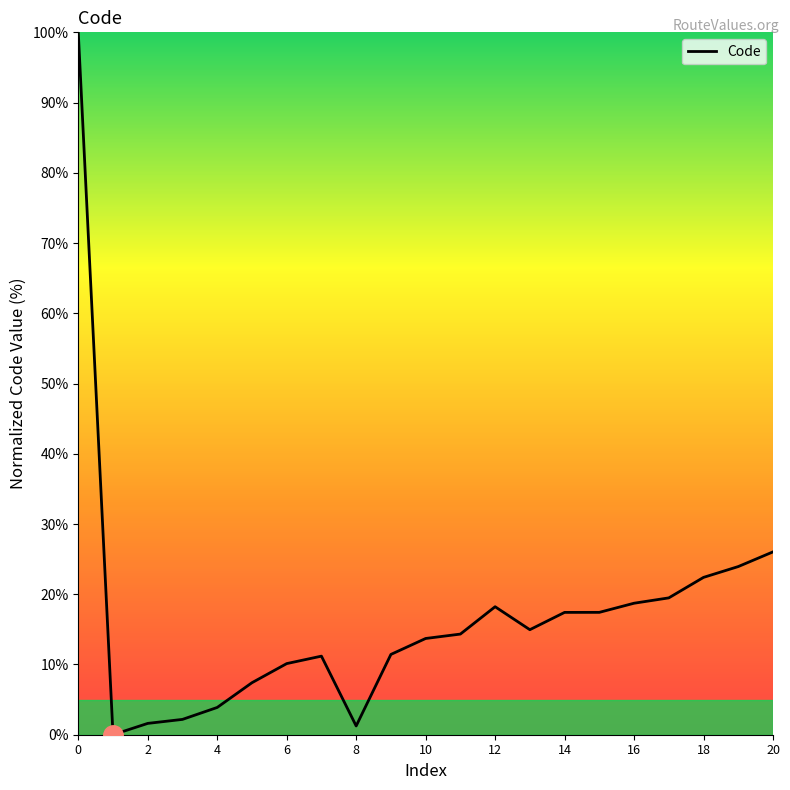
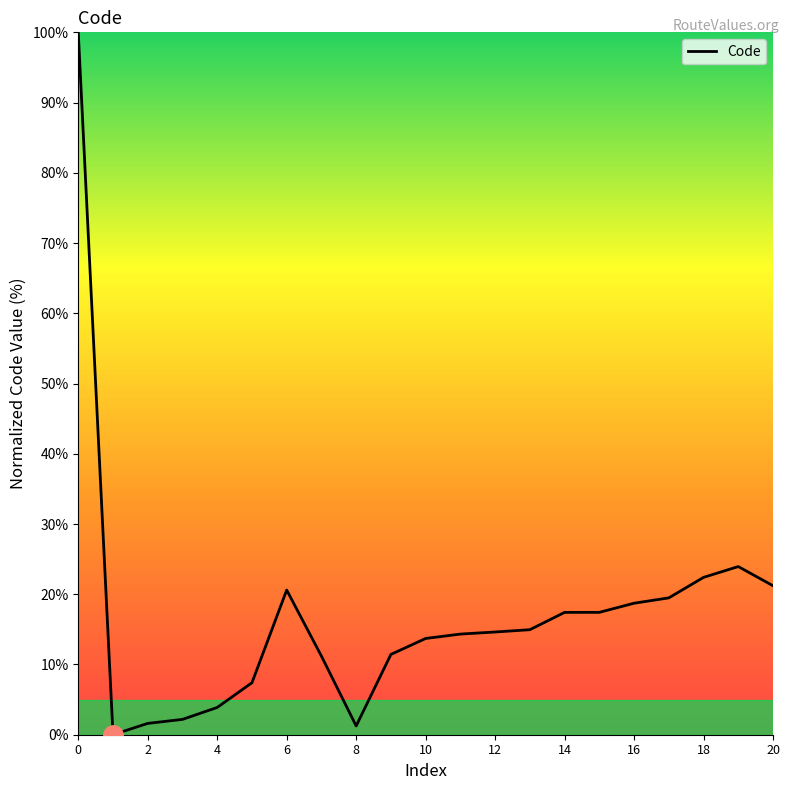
Code, 6: 10% -> 21%
Code, 12: 18% -> 15%
Code, 20: 26% -> 21%
